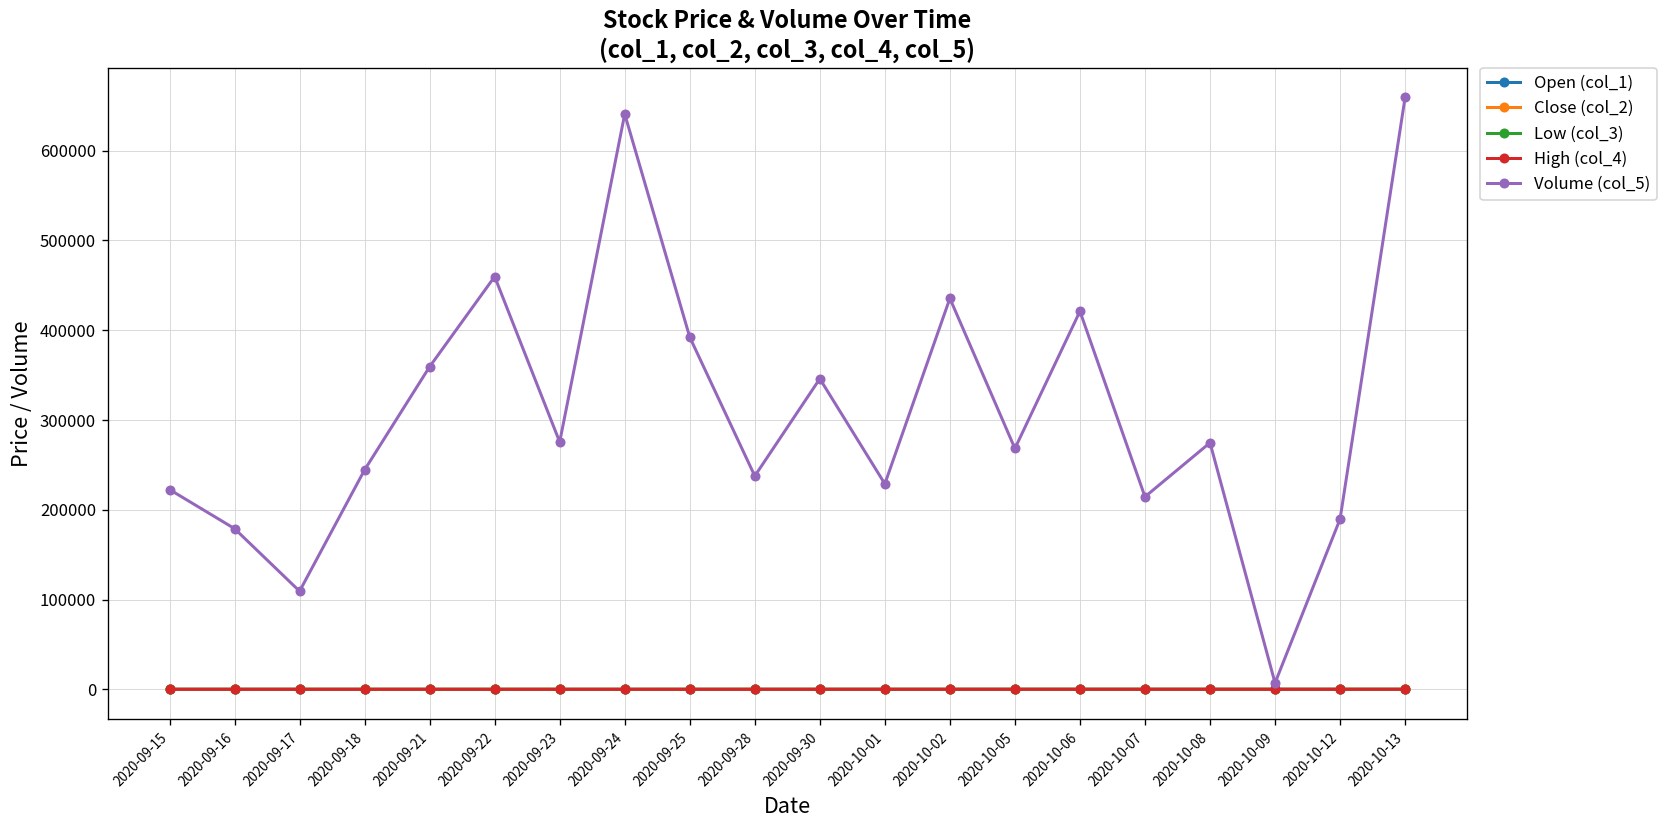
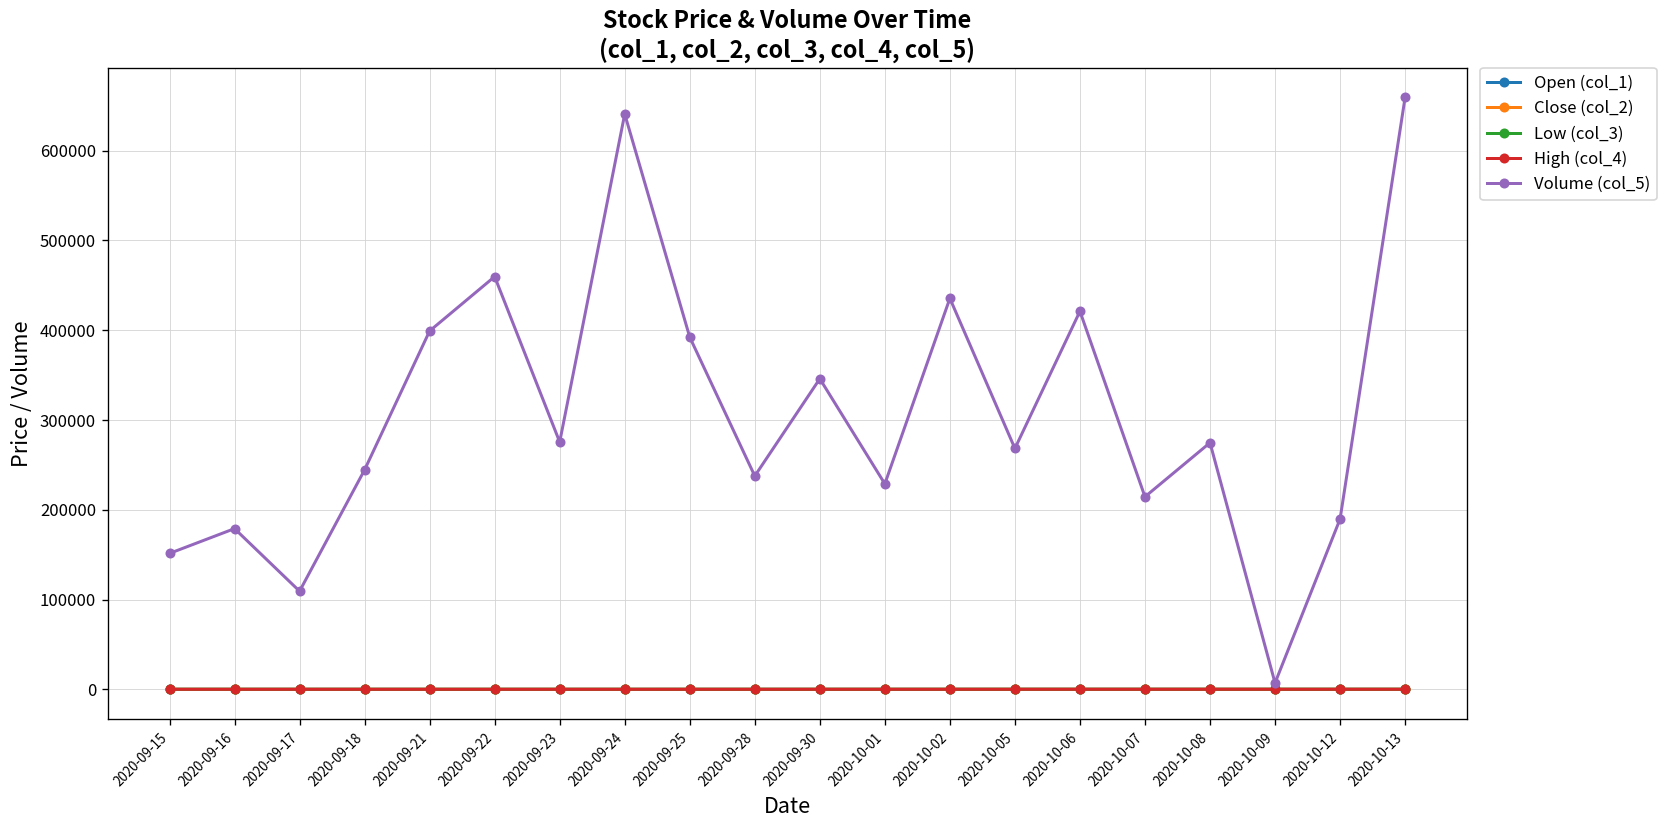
Volume (col_5), 2020-09-15: 220000 -> 150000
Volume (col_5), 2020-09-21: 360000 -> 400000
